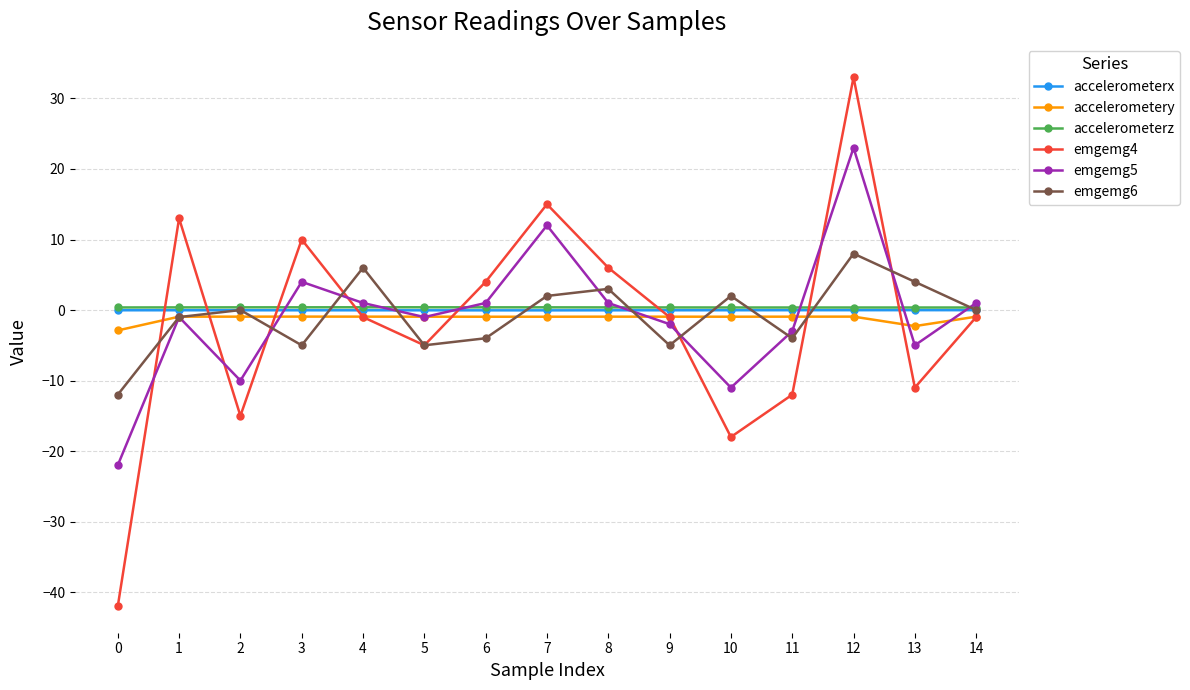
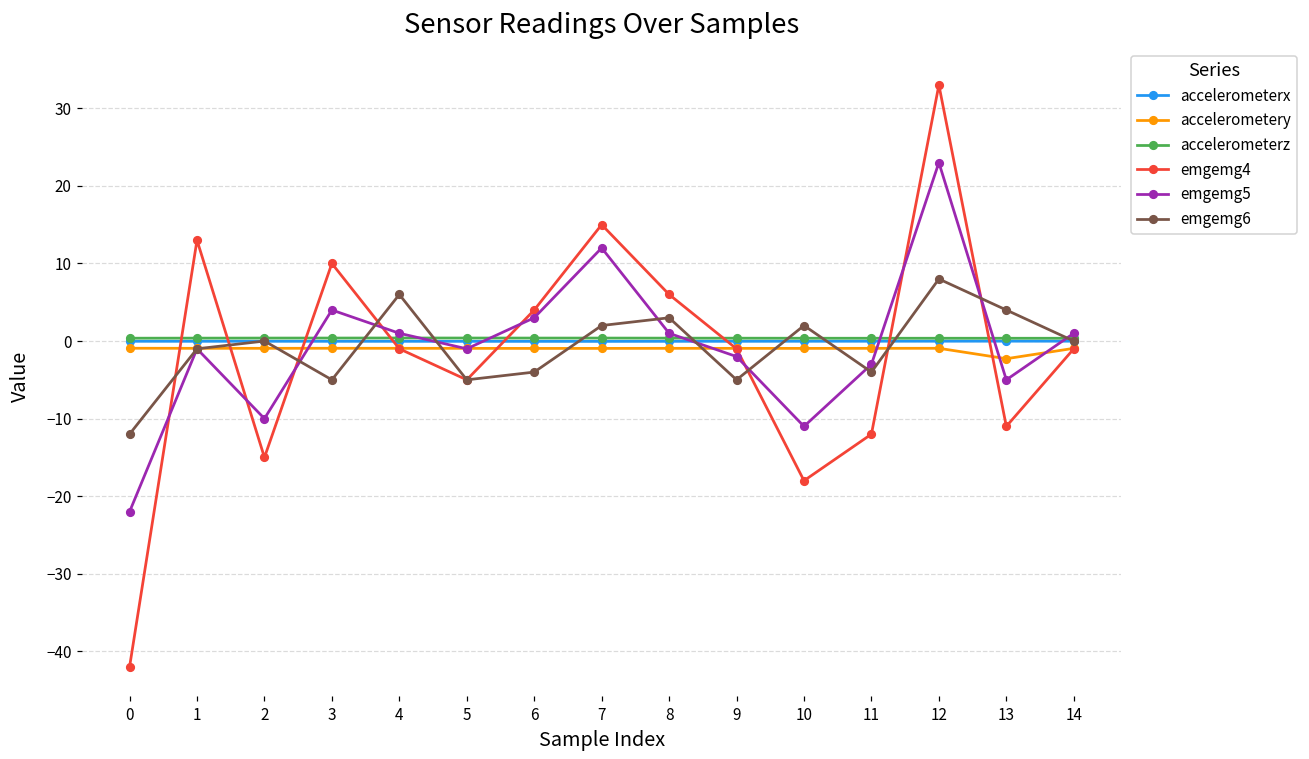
accelerometery, 0: -3 -> -1
emgemg5, 6: 1 -> 3
